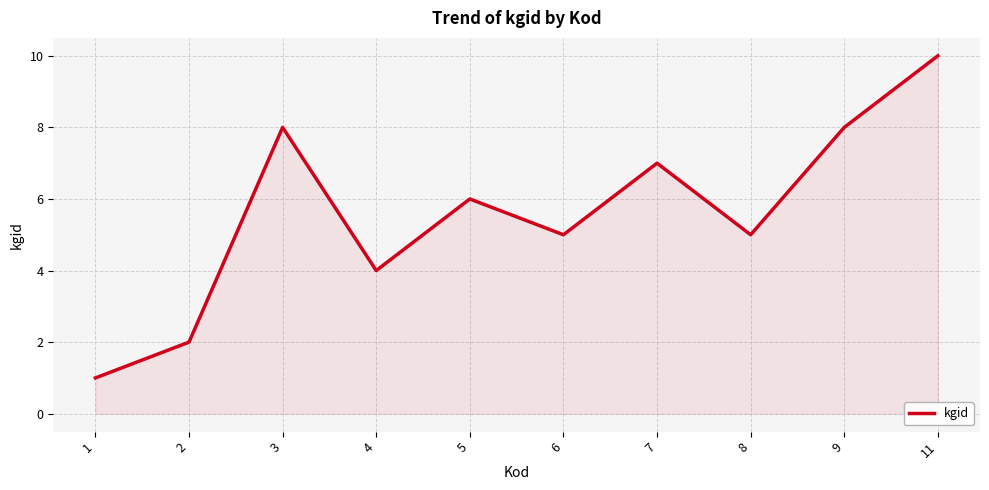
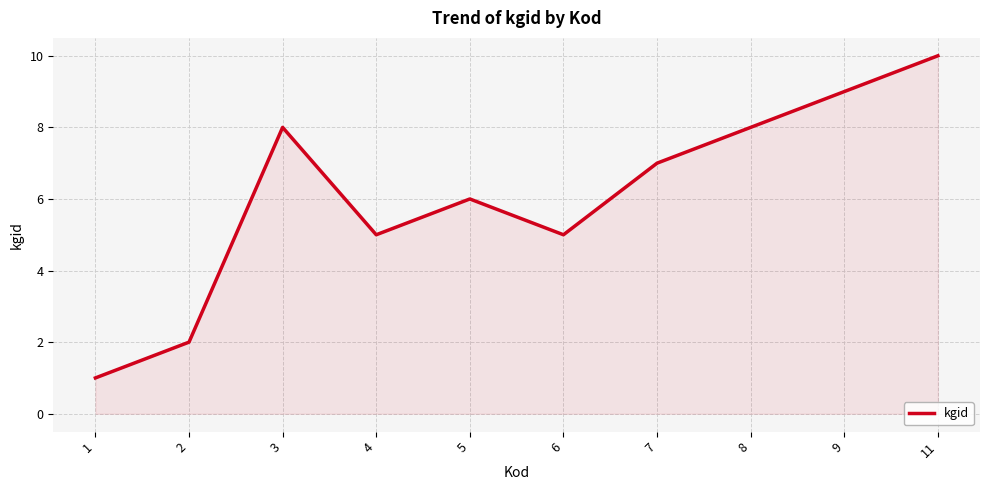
4: 4 -> 5
8: 5 -> 8
9: 8 -> 9
